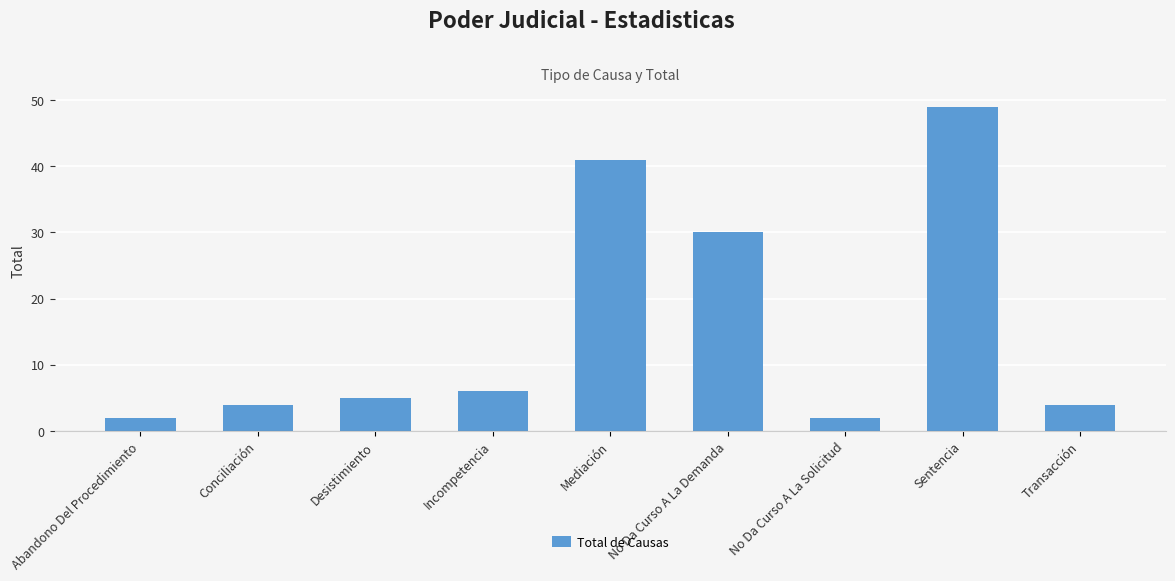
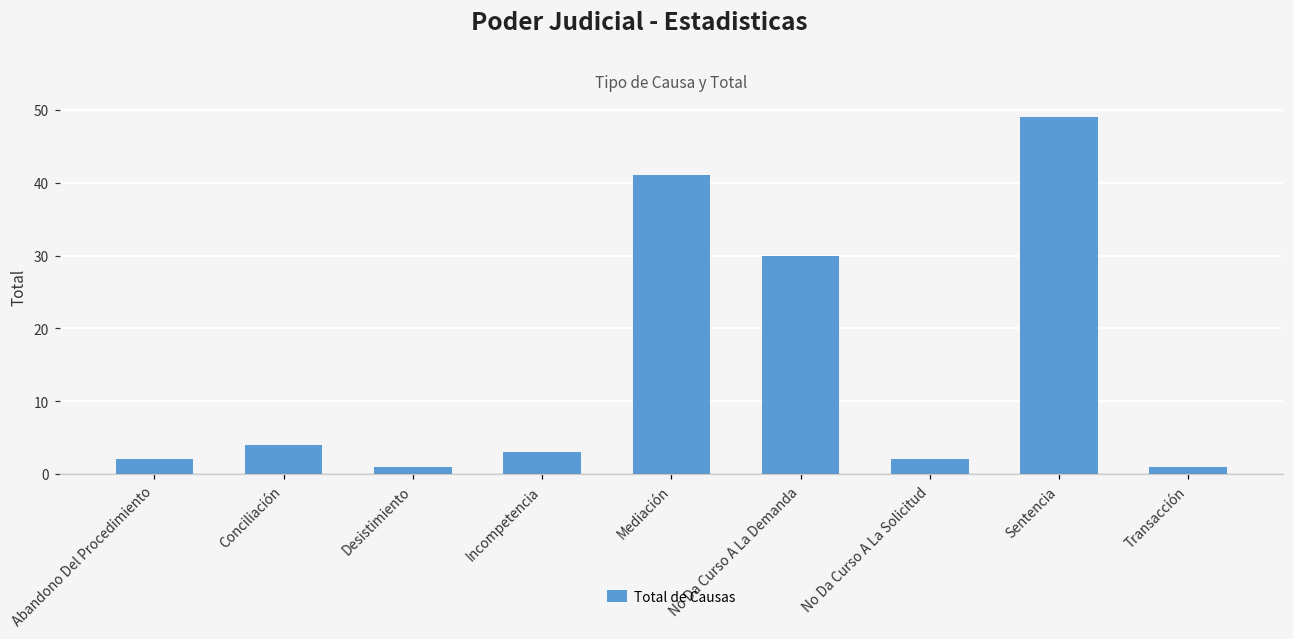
Desistimiento: 5 -> 1
Incompetencia: 6 -> 3
Transacción: 4 -> 1
